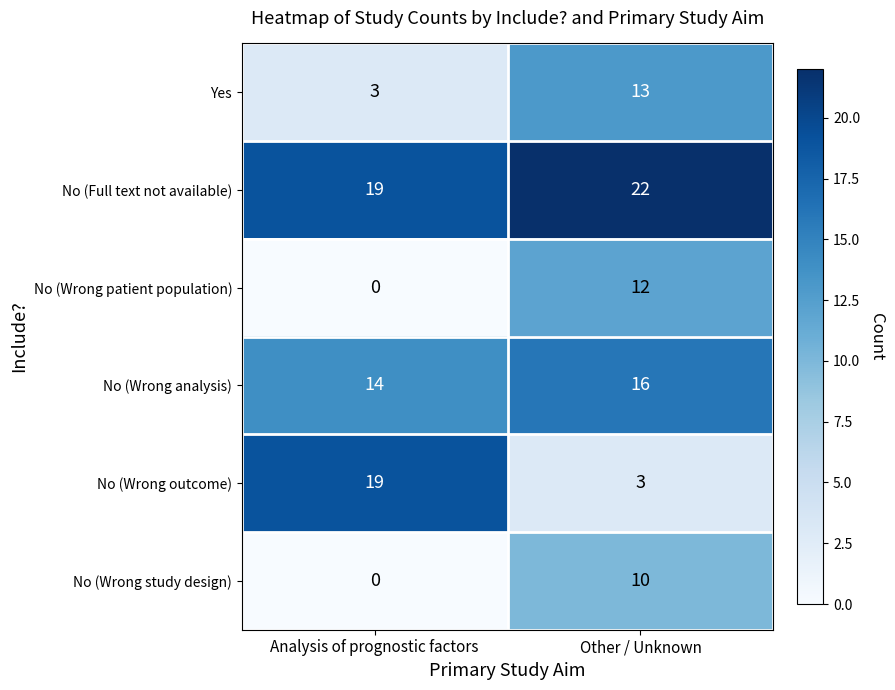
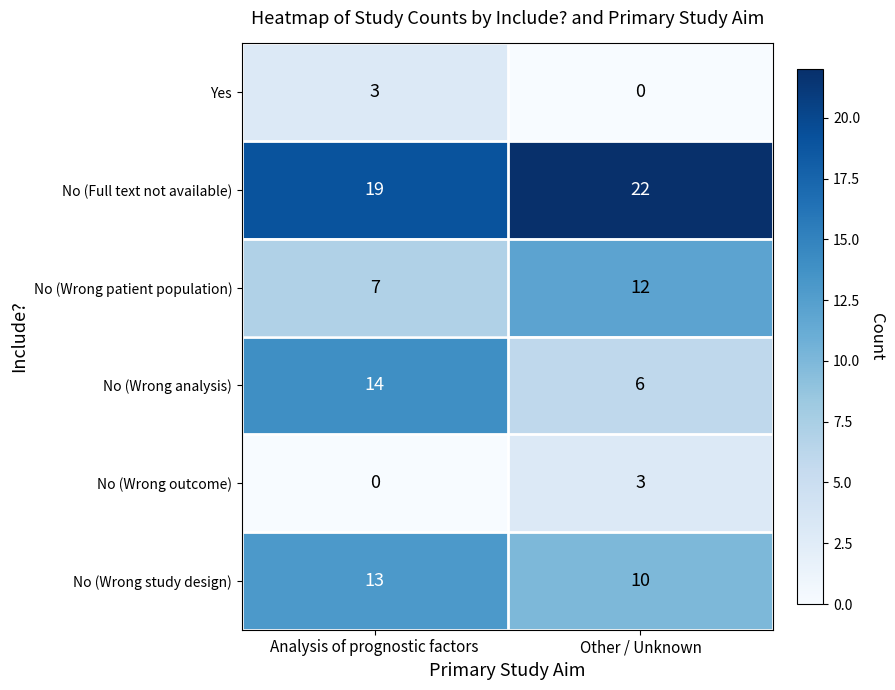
Yes, Other / Unknown: 13 -> 0
No (Wrong patient population), Analysis of prognostic factors: 0 -> 7
No (Wrong analysis), Other / Unknown: 16 -> 6
No (Wrong outcome), Analysis of prognostic factors: 19 -> 0
No (Wrong study design), Analysis of prognostic factors: 0 -> 13
